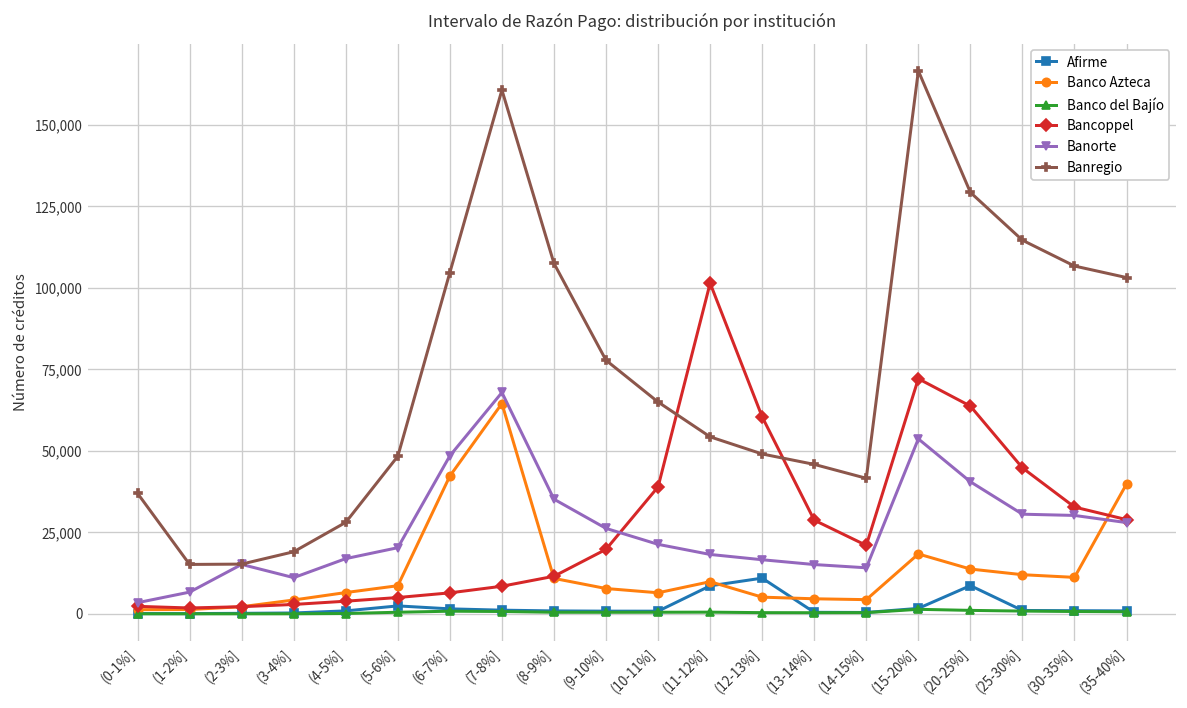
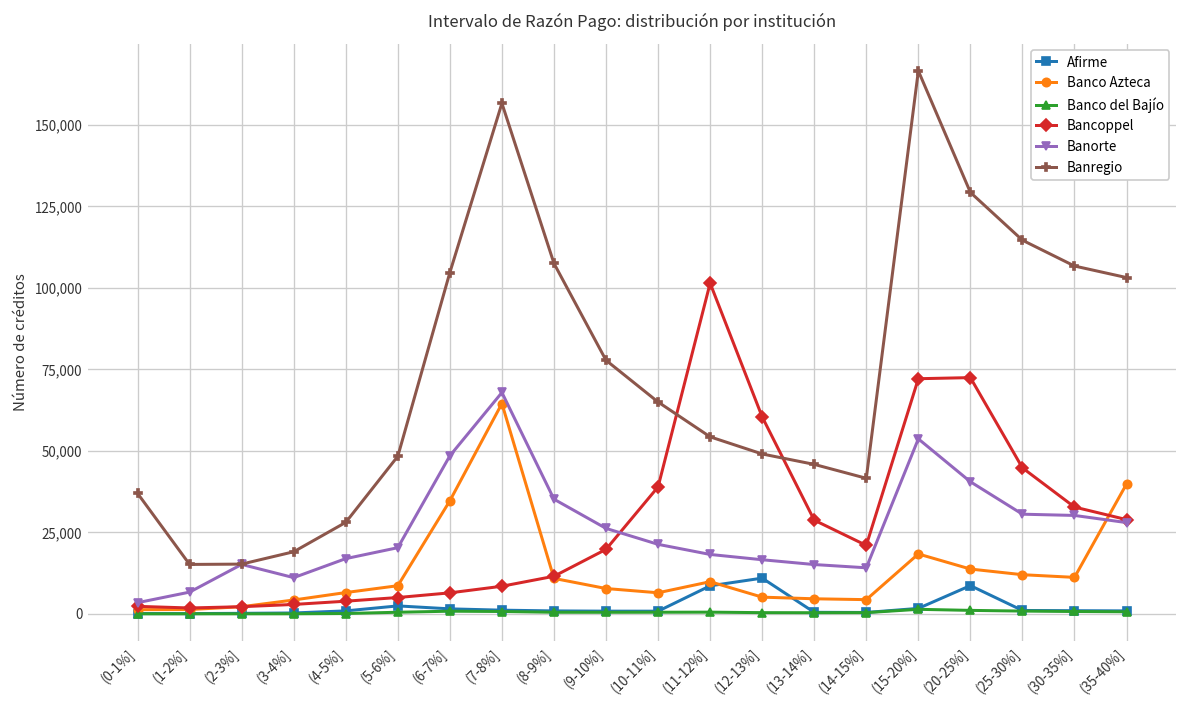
Banco Azteca, (6-7%]: 42,000 -> 35,000
Banregio, (7-8%]: 161,000 -> 157,000
Bancoppel, (20-25%]: 64,000 -> 72,000
